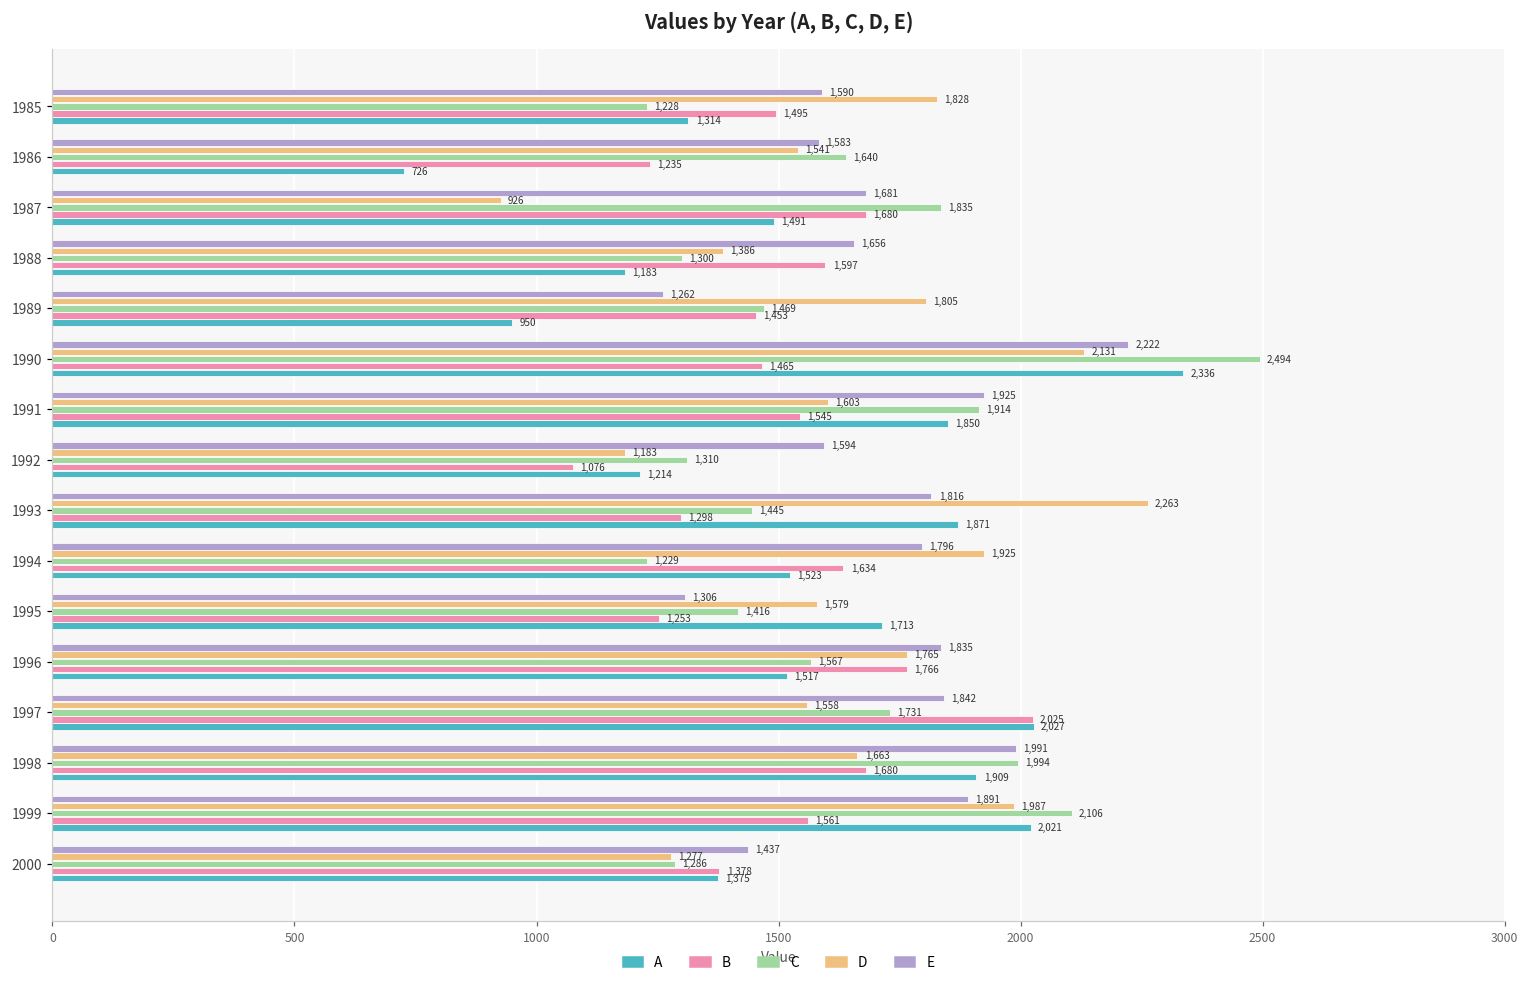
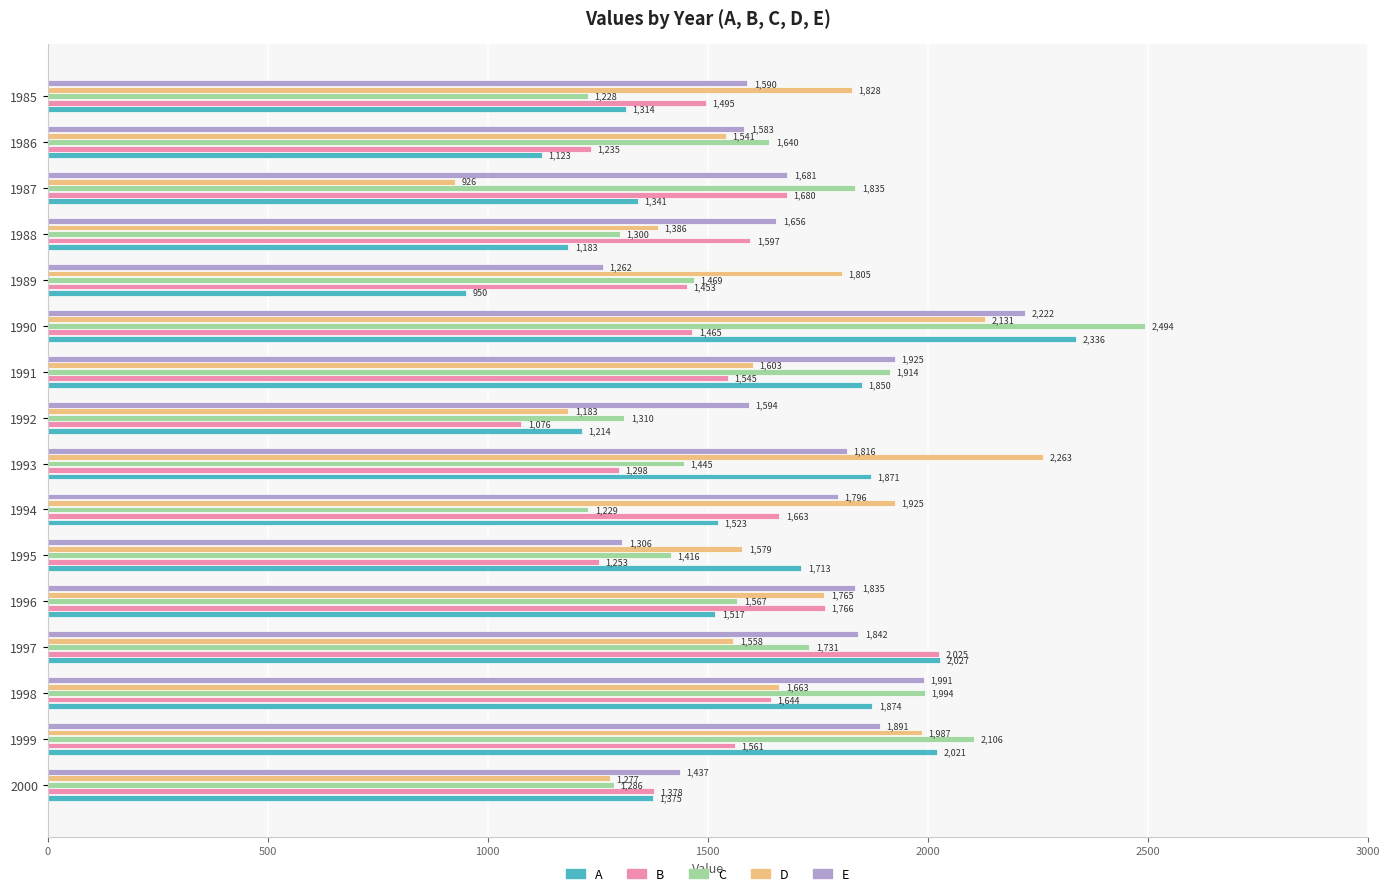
A, 1986: 726 -> 1,123
A, 1987: 1,491 -> 1,341
B, 1994: 1,634 -> 1,663
B, 1998: 1,680 -> 1,644
A, 1998: 1,909 -> 1,874
